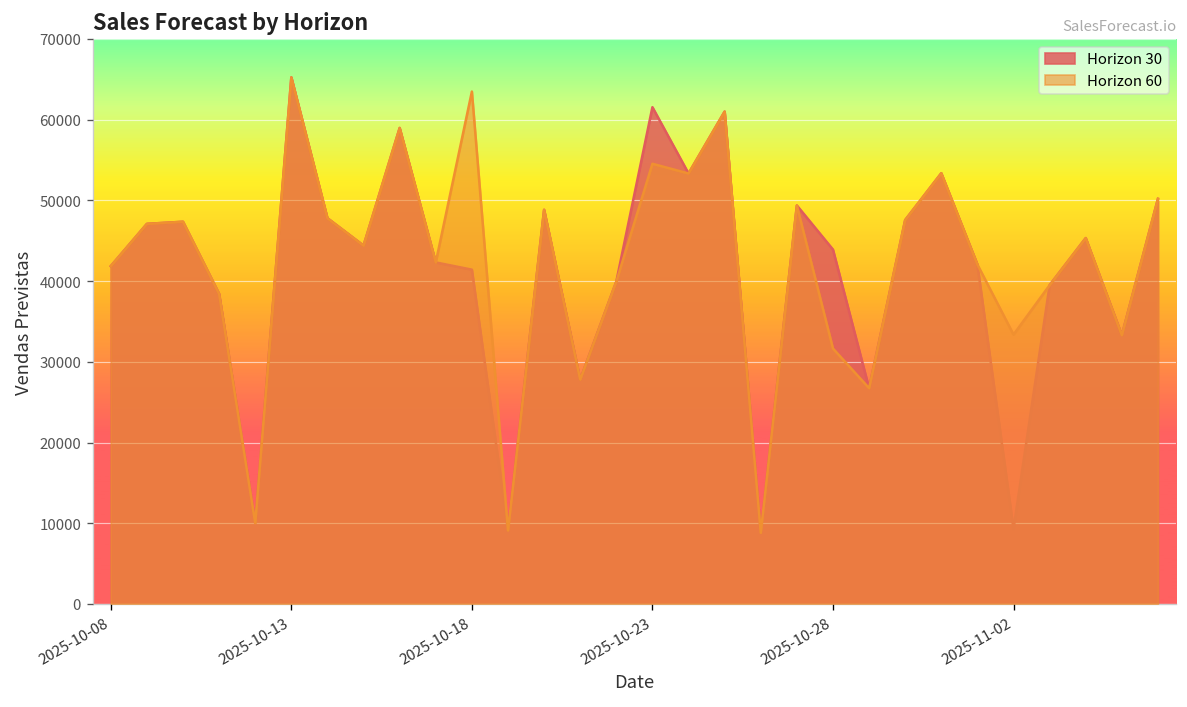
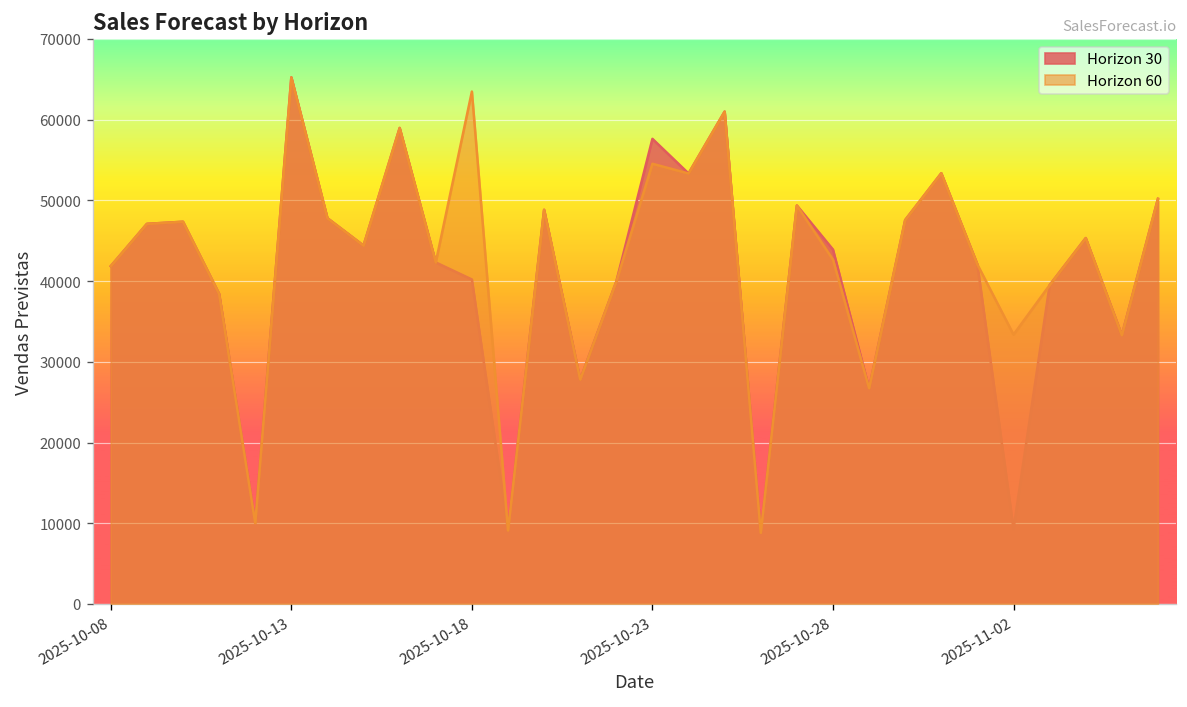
Horizon 30, 2025-10-18: 41000 -> 40000
Horizon 30, 2025-10-23: 62000 -> 58000
Horizon 60, 2025-10-28: 32000 -> 43000
